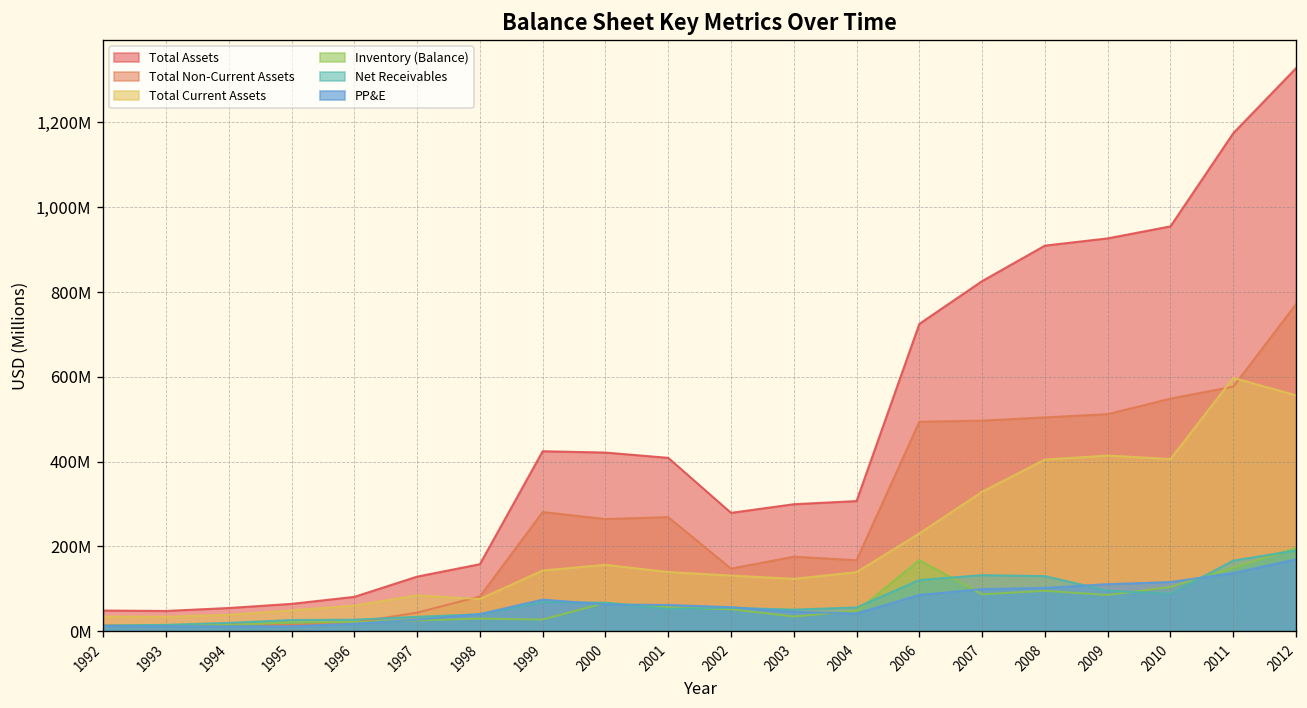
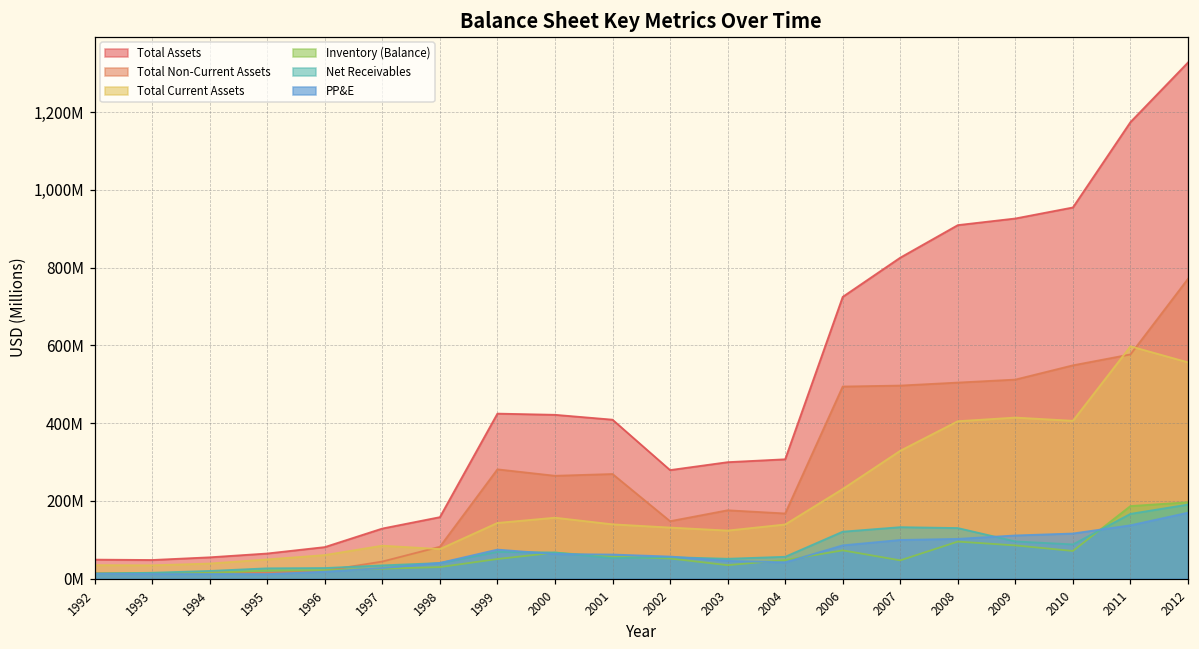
Inventory (Balance), 1999: 30,000,000 -> 50,000,000
Inventory (Balance), 2006: 170,000,000 -> 70,000,000
Inventory (Balance), 2007: 90,000,000 -> 50,000,000
Inventory (Balance), 2010: 100,000,000 -> 70,000,000
Inventory (Balance), 2011: 150,000,000 -> 190,000,000
